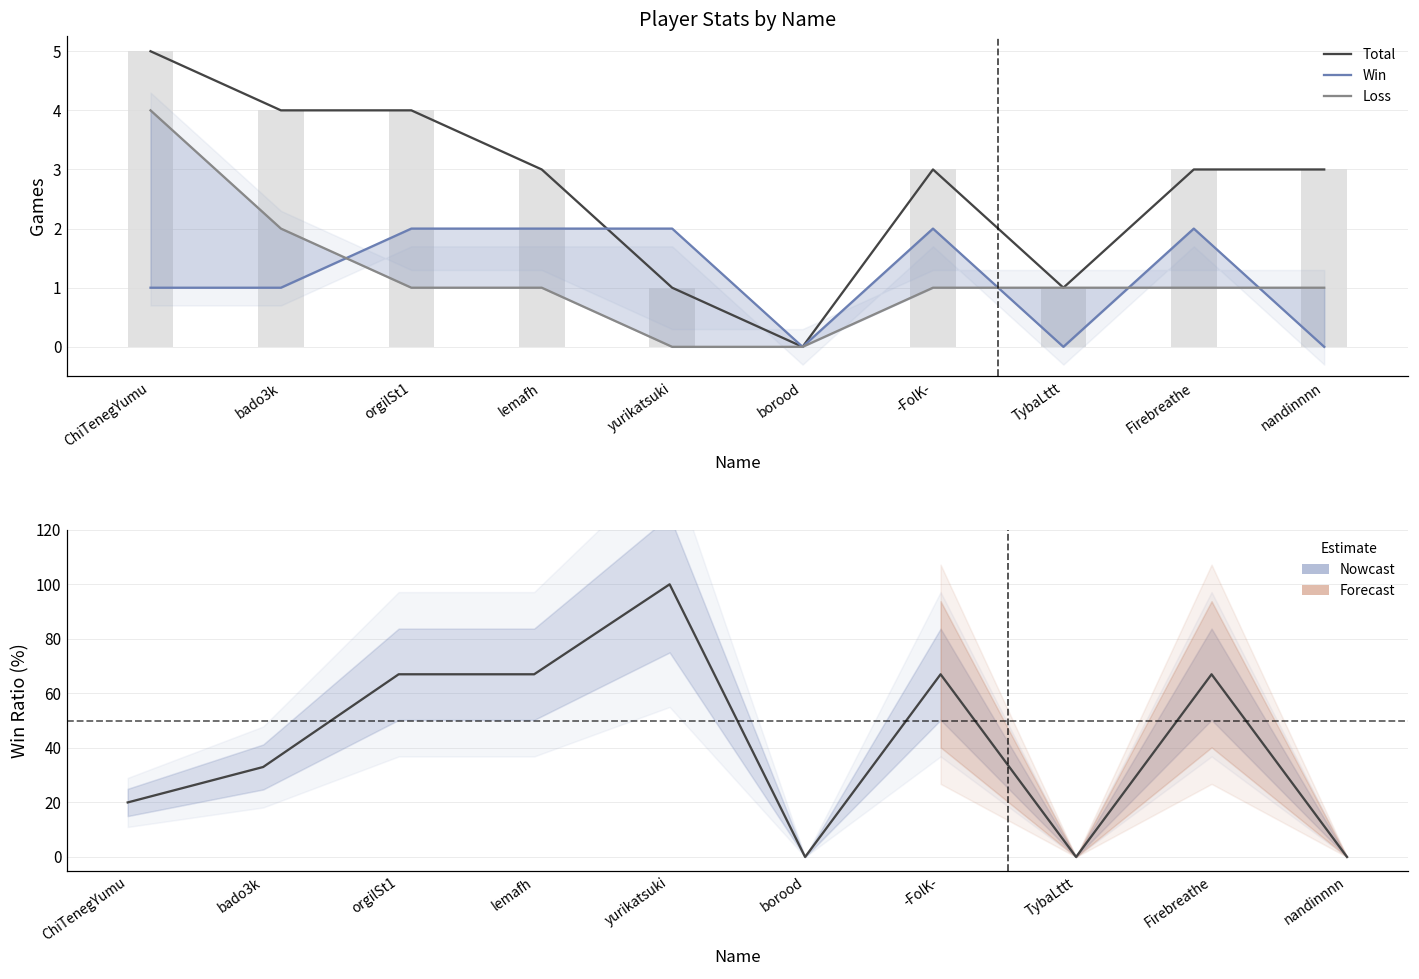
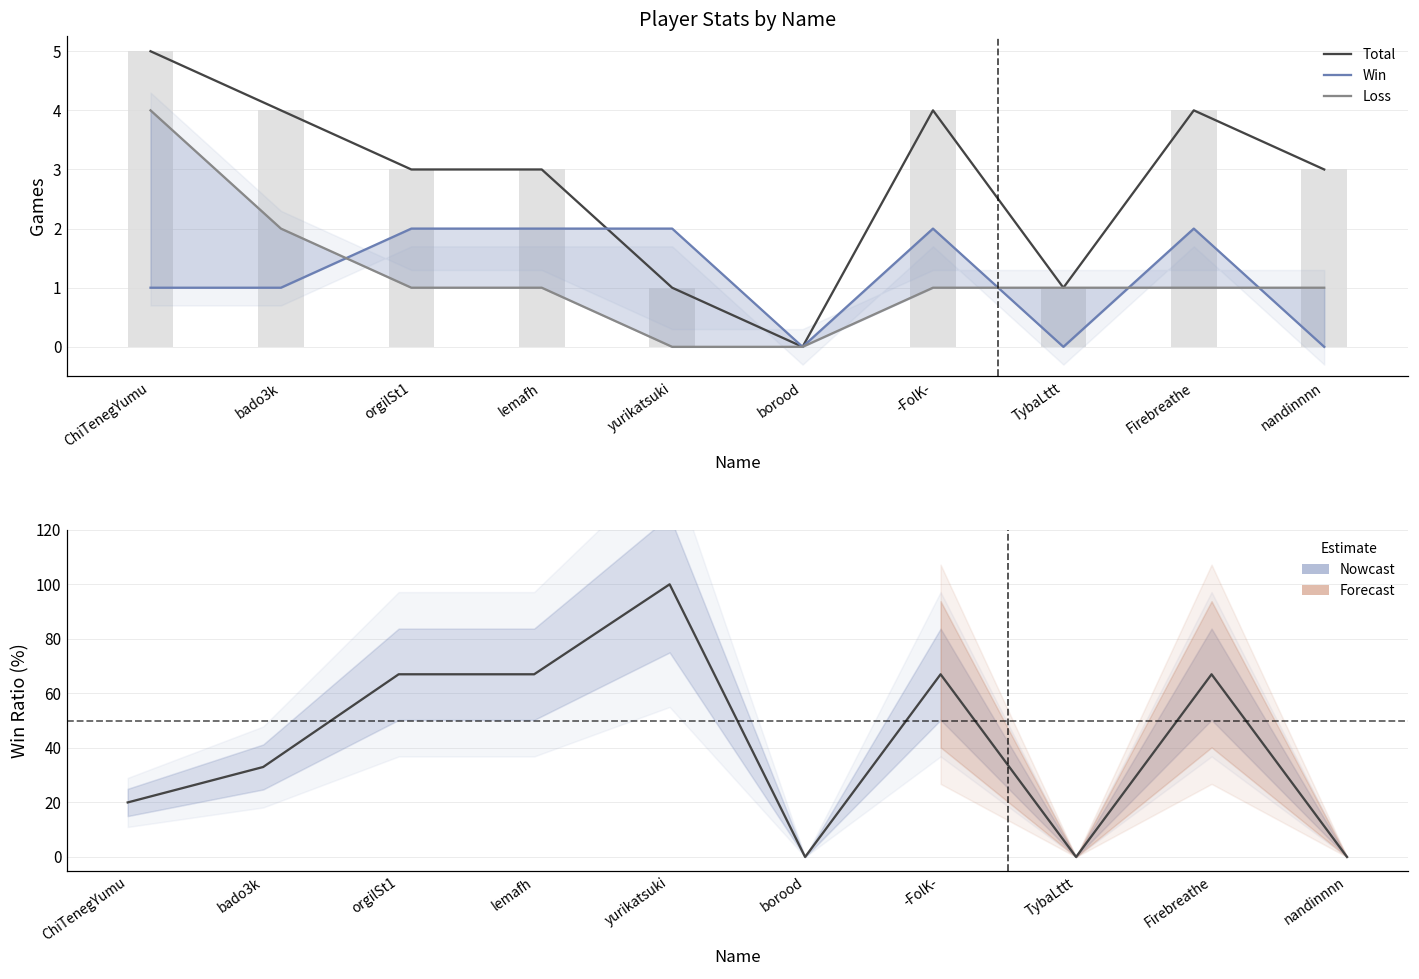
Player Stats by Name, Total, orgilSt1: 4 -> 3
Player Stats by Name, Total, -FolK-: 3 -> 4
Player Stats by Name, Total, Firebreathe: 3 -> 4
